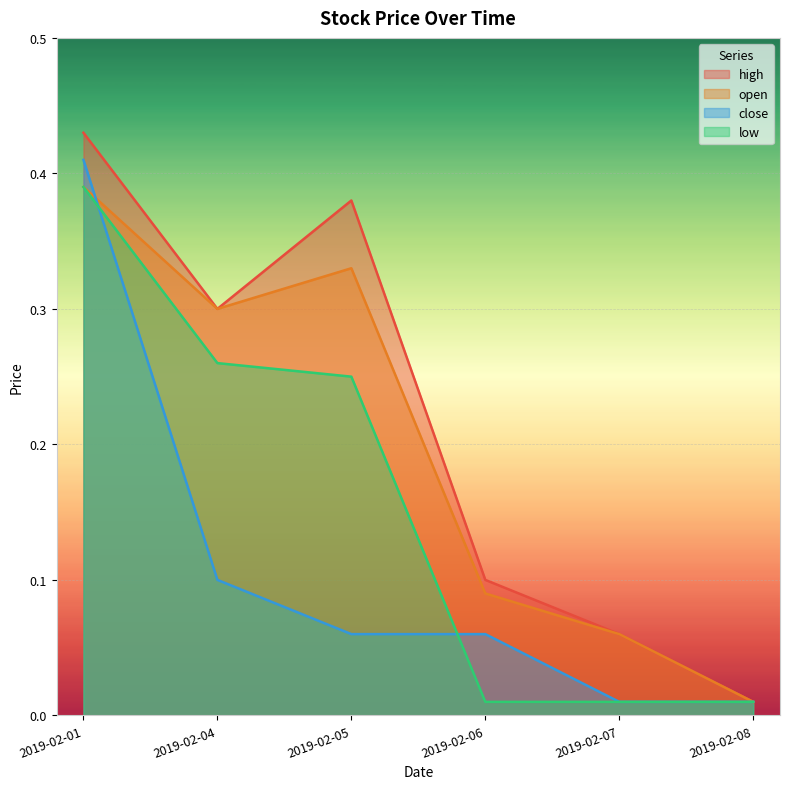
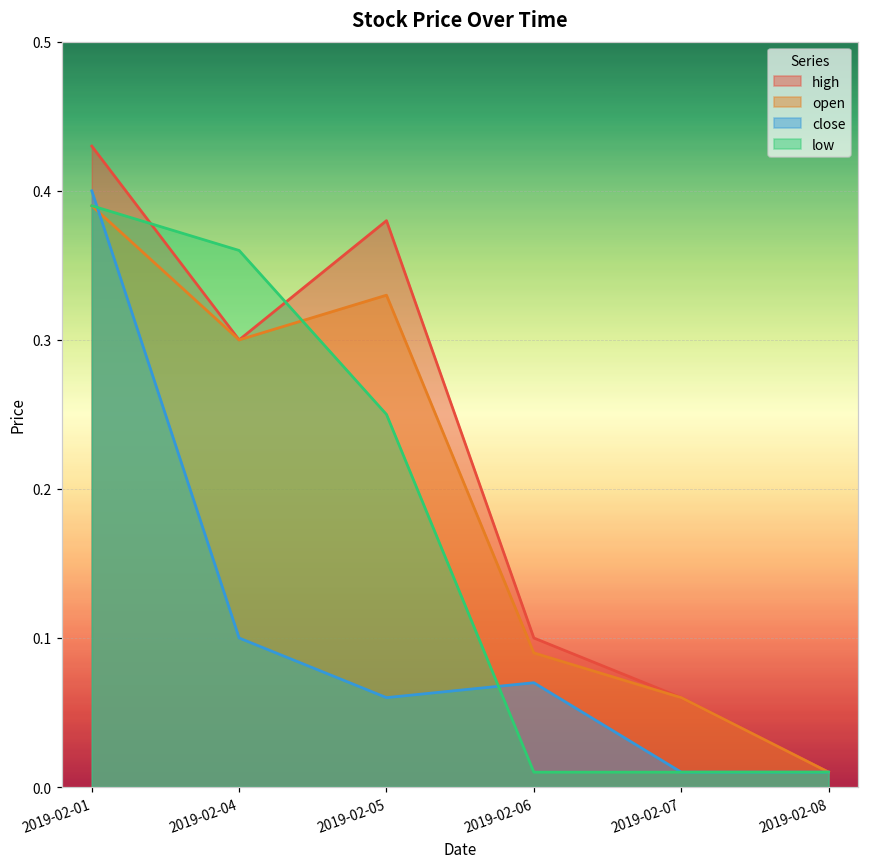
close, 2019-02-01: 0.41 -> 0.40
low, 2019-02-04: 0.26 -> 0.36
close, 2019-02-06: 0.06 -> 0.07
